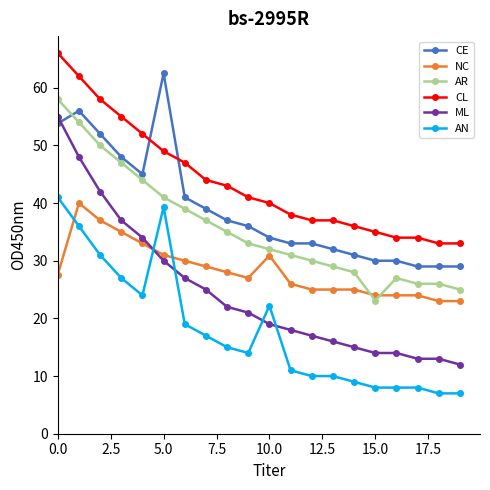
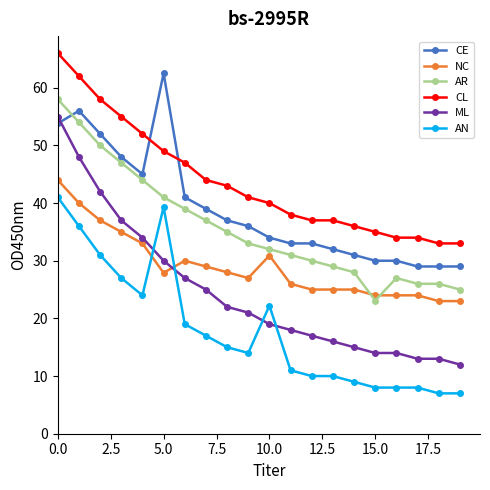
NC, 0.0: 28 -> 44
NC, 5.0: 31 -> 28
